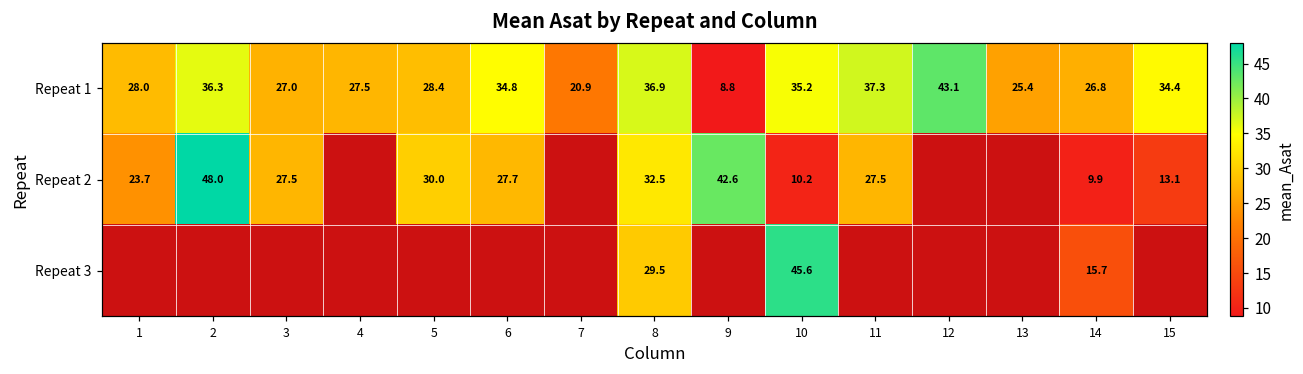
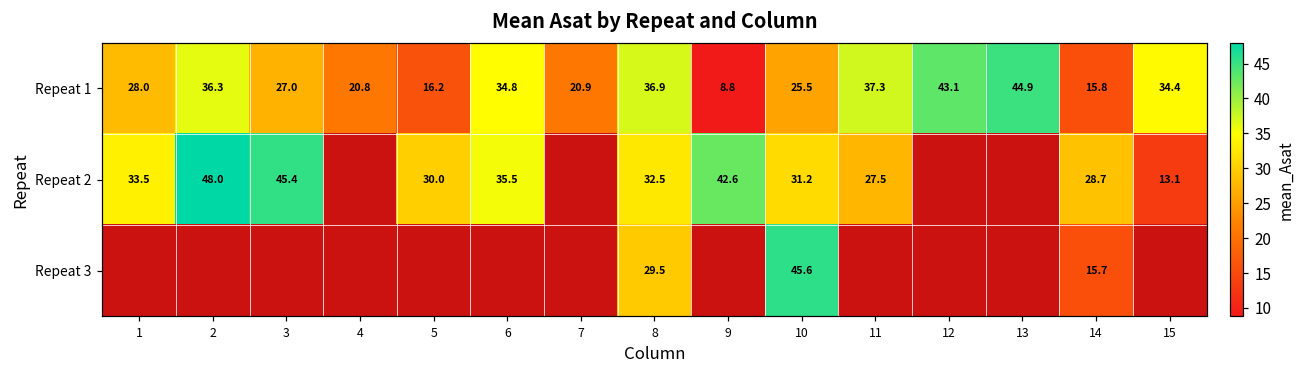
Repeat 1, 4: 27.5 -> 20.8
Repeat 1, 5: 28.4 -> 16.2
Repeat 1, 10: 35.2 -> 25.5
Repeat 1, 13: 25.4 -> 44.9
Repeat 1, 14: 26.8 -> 15.8
Repeat 2, 1: 23.7 -> 33.5
Repeat 2, 3: 27.5 -> 45.4
Repeat 2, 6: 27.7 -> 35.5
Repeat 2, 10: 10.2 -> 31.2
Repeat 2, 14: 9.9 -> 28.7
